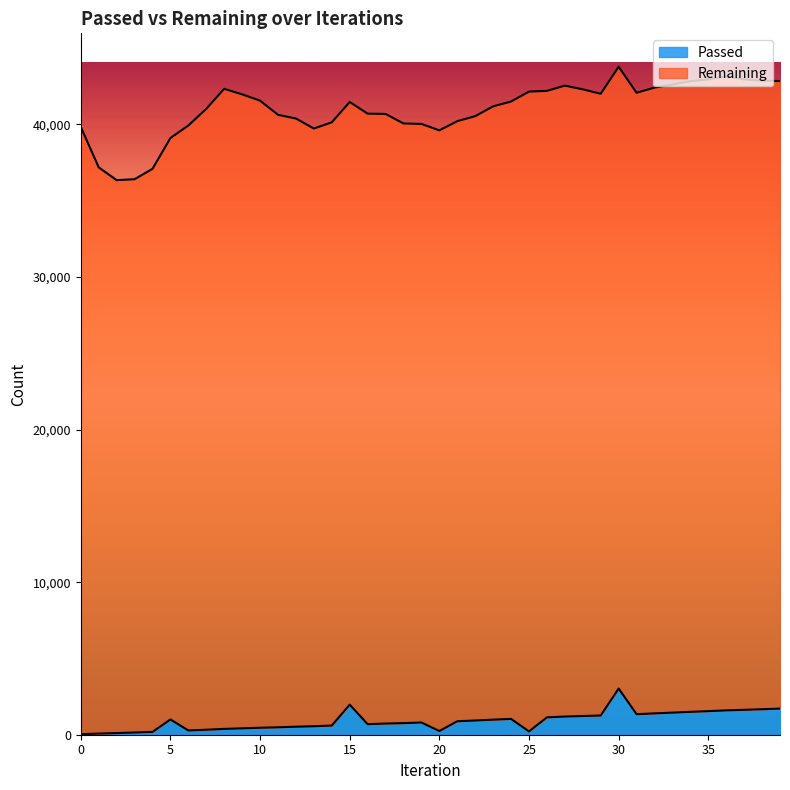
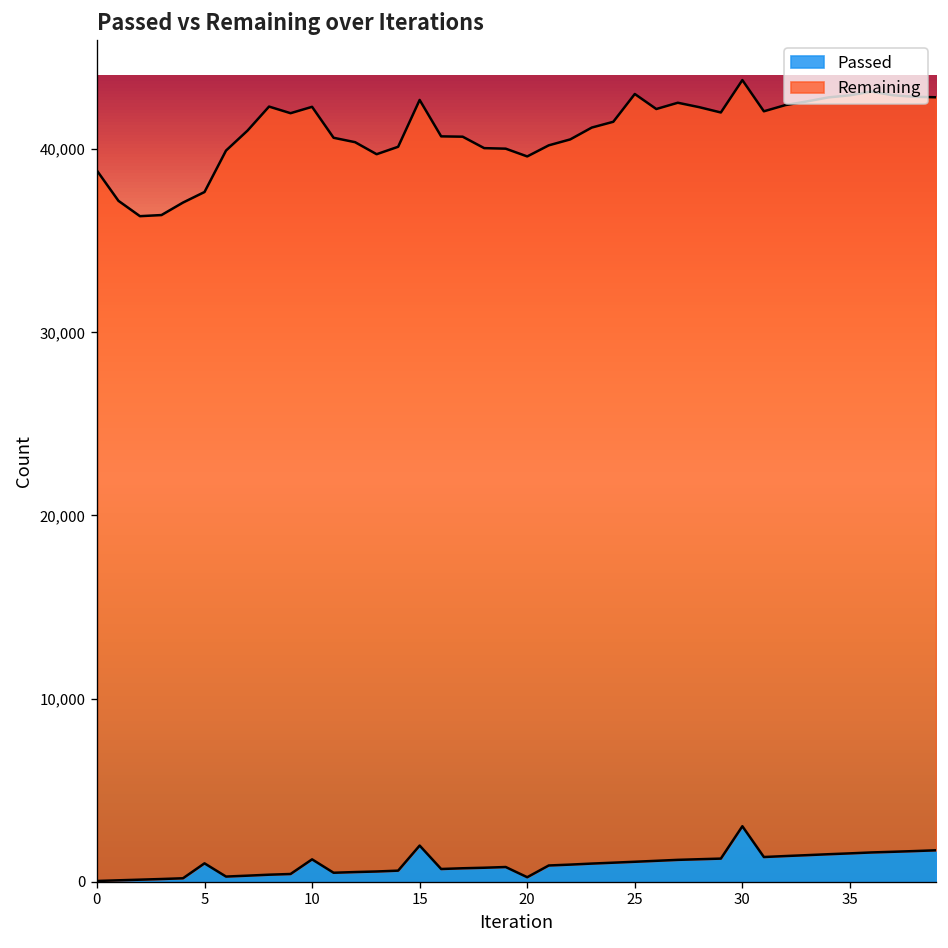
Remaining, 0: 39,800 -> 38,800
Remaining, 5: 38,100 -> 36,700
Passed, 10: 500 -> 1,200
Remaining, 15: 39,500 -> 40,700
Passed, 25: 200 -> 1,100
